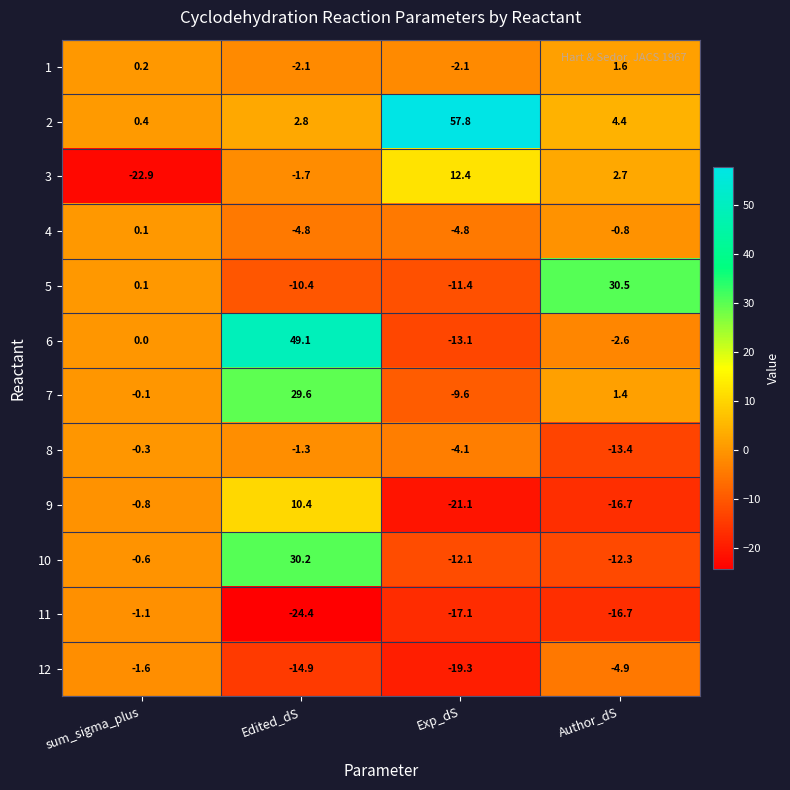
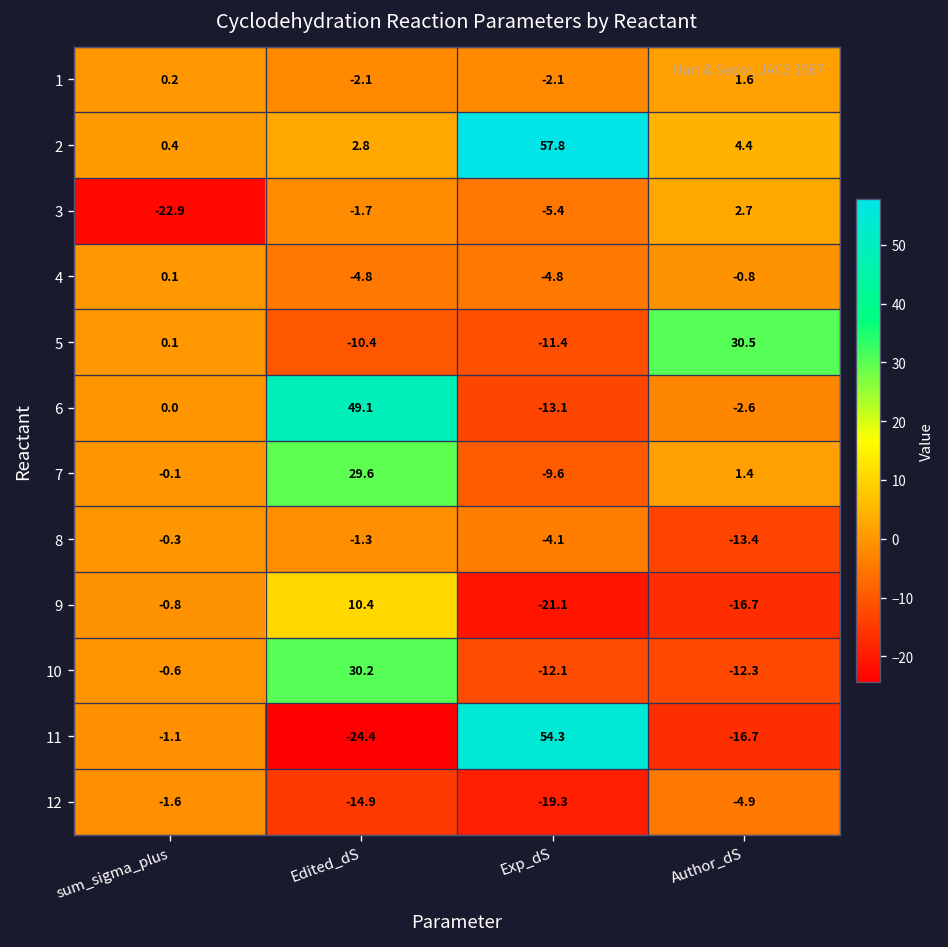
3, Exp_dS: 12.4 -> -5.4
11, Exp_dS: -17.1 -> 54.3
